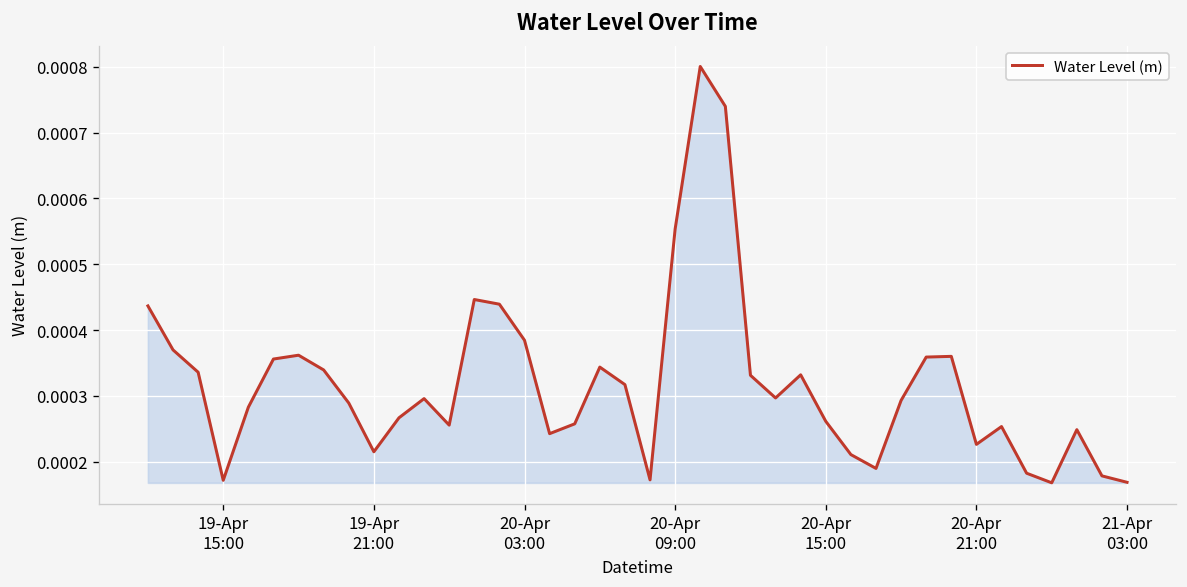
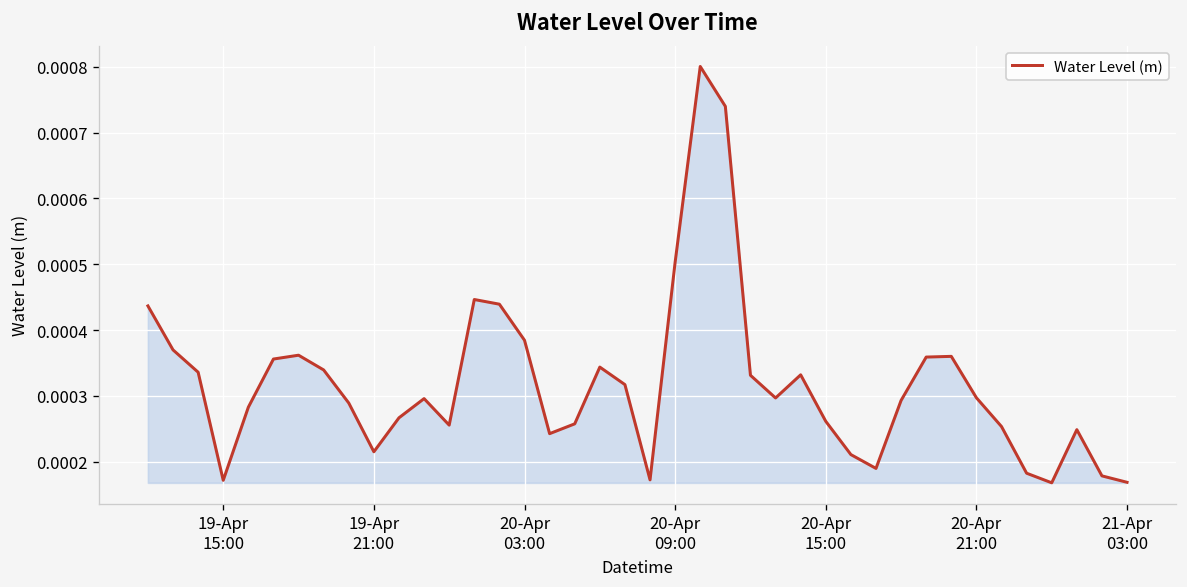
20-Apr 09:00: 0.00055 -> 0.00050
20-Apr 21:00: 0.00023 -> 0.00030
